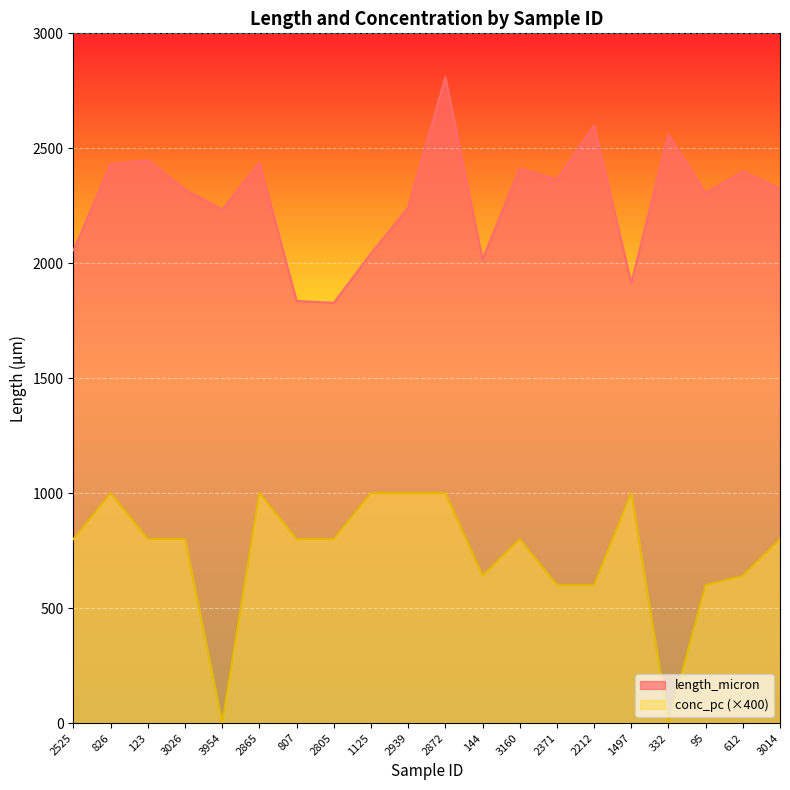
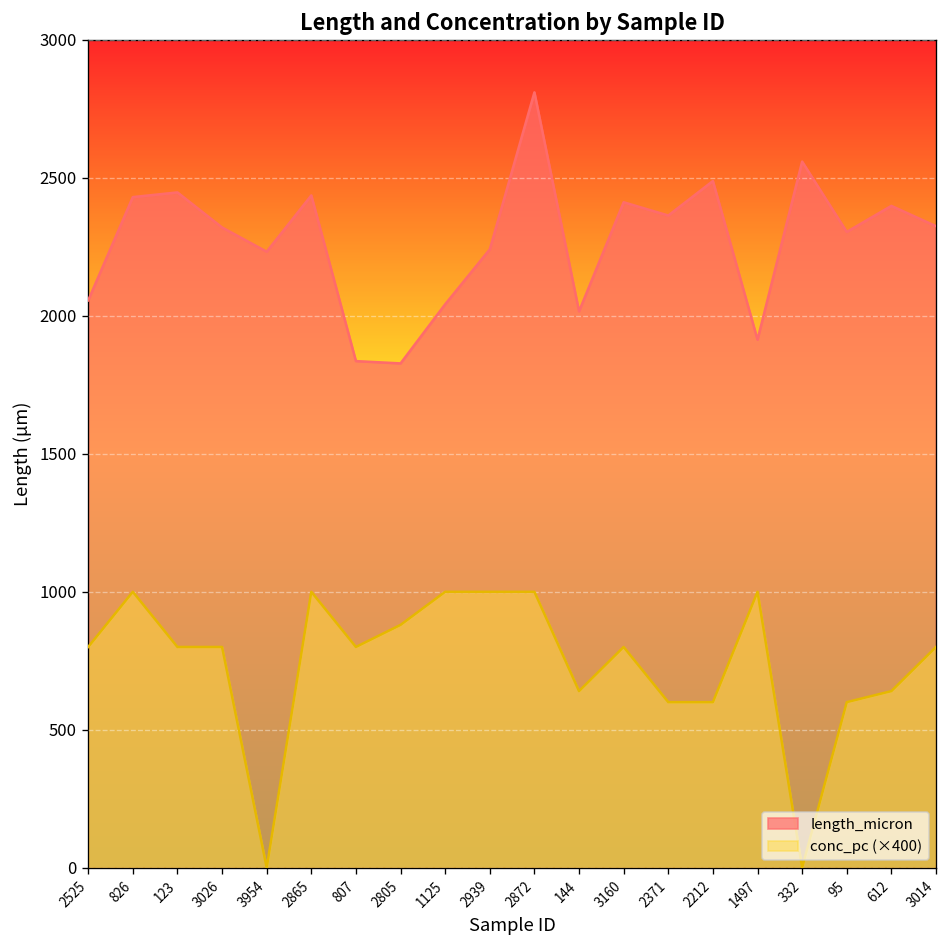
conc_pc (×400), 2805: 800 -> 880
length_micron, 2212: 2600 -> 2490
